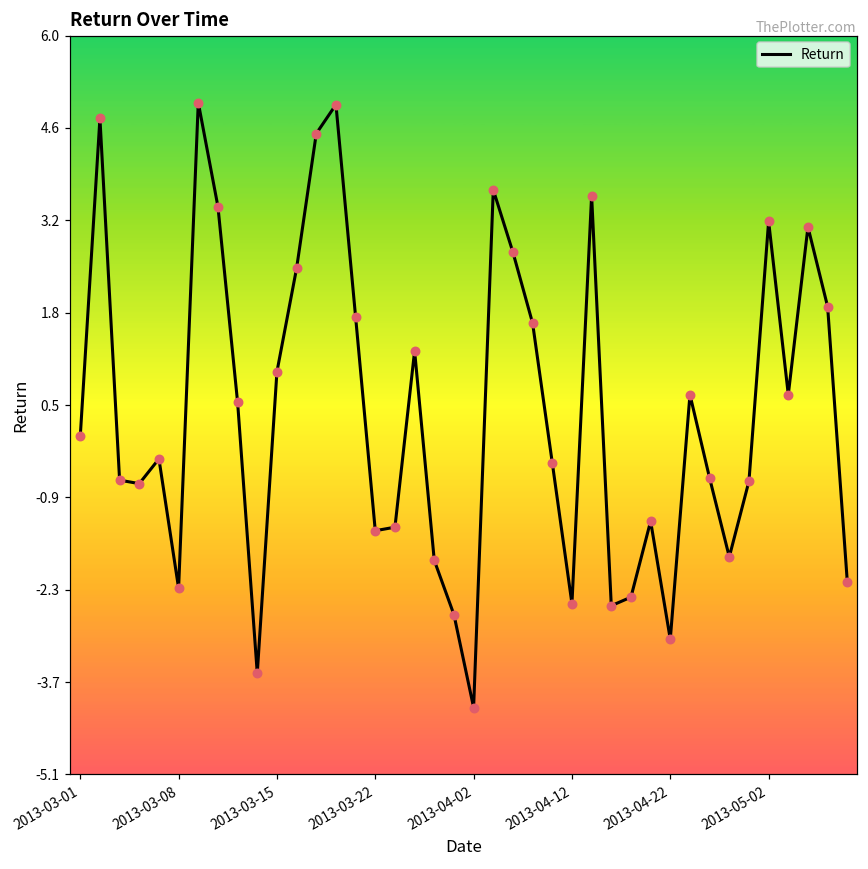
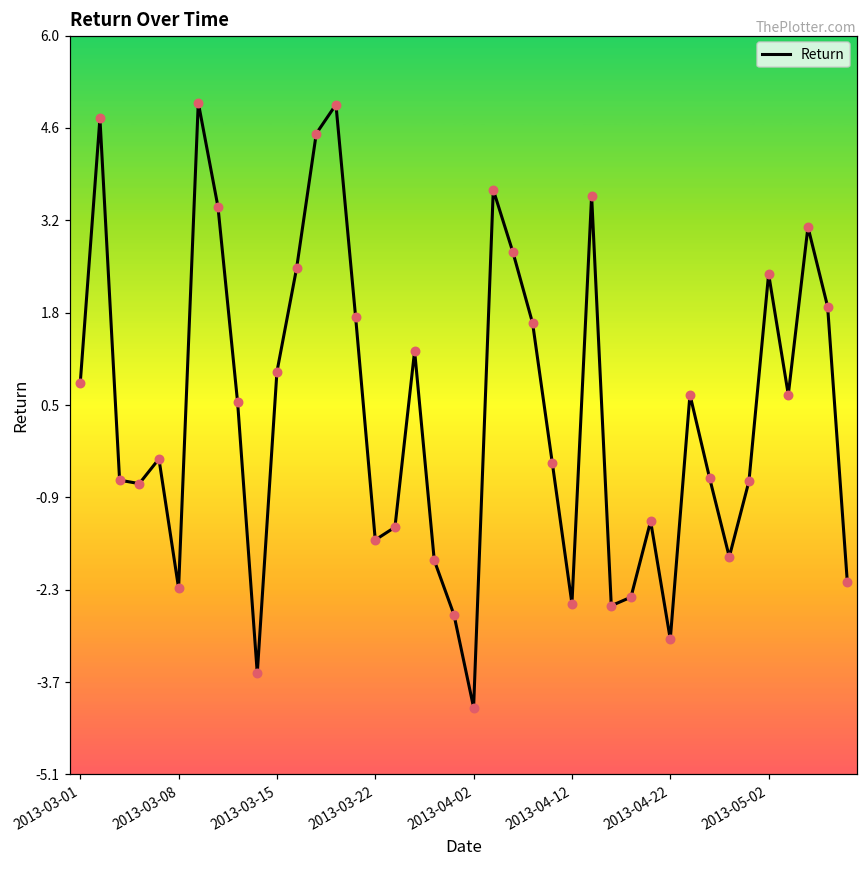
2013-03-01: 0.0 -> 0.8
2013-03-22: -1.4 -> -1.5
2013-05-02: 3.2 -> 2.4
